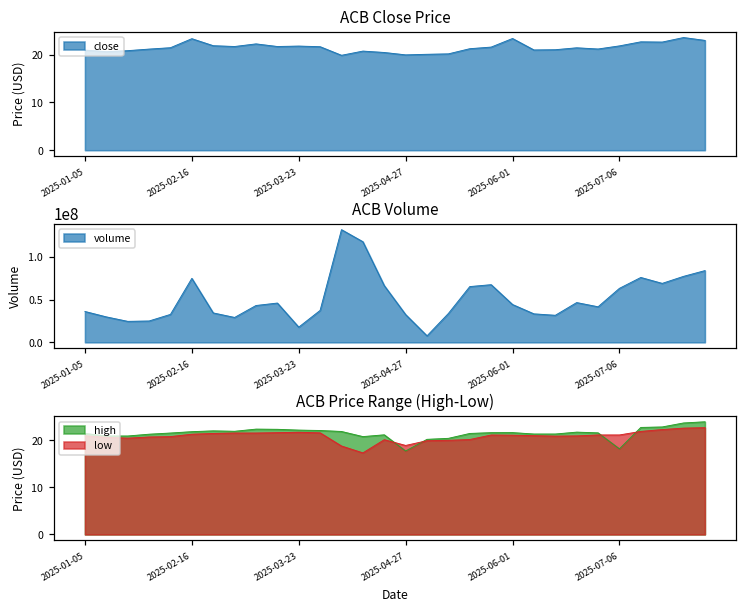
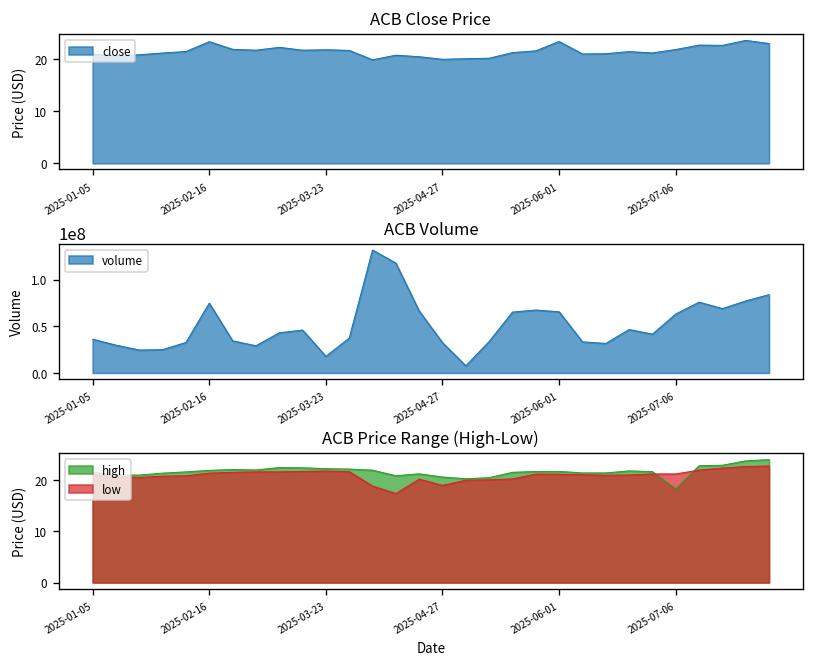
ACB Volume, 2025-06-01: 40000000 -> 70000000
ACB Price Range (High-Low), high, 2025-04-27: 18 -> 21
